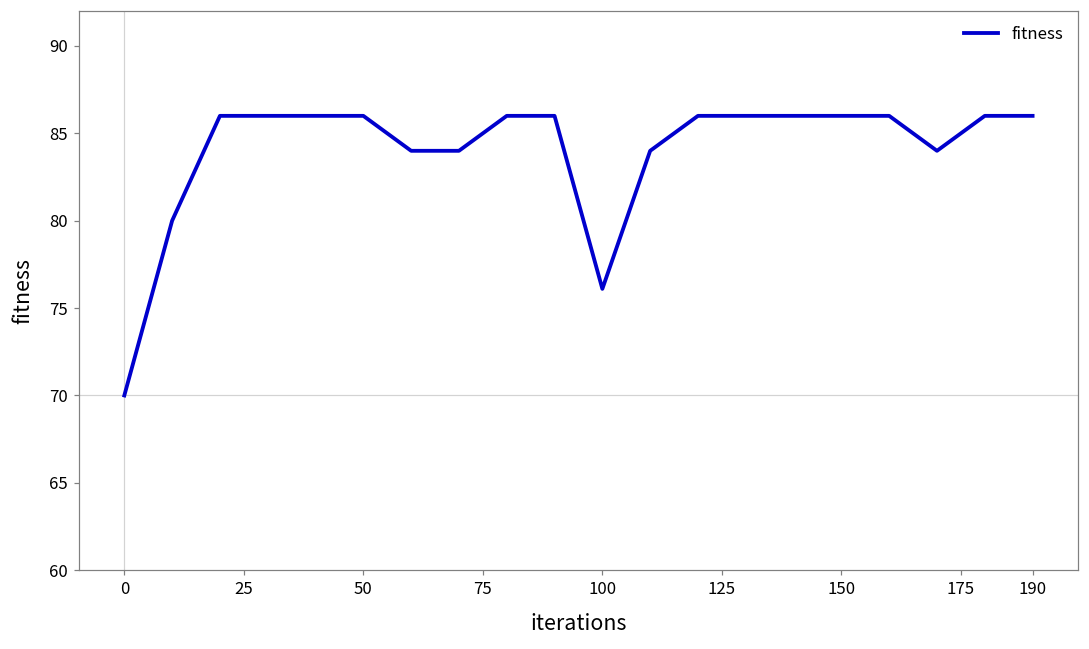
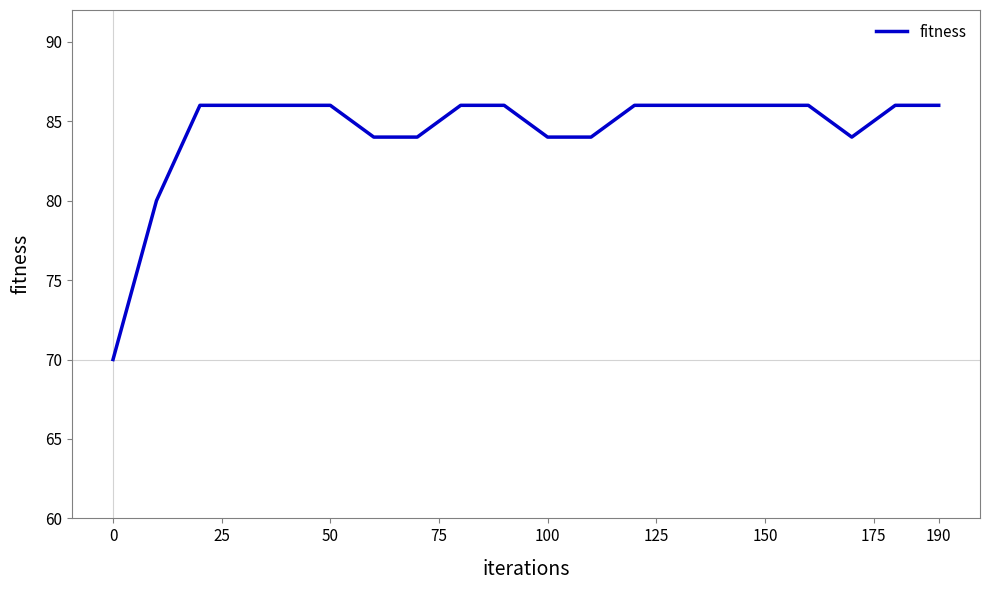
100: 76.1 -> 84.0
